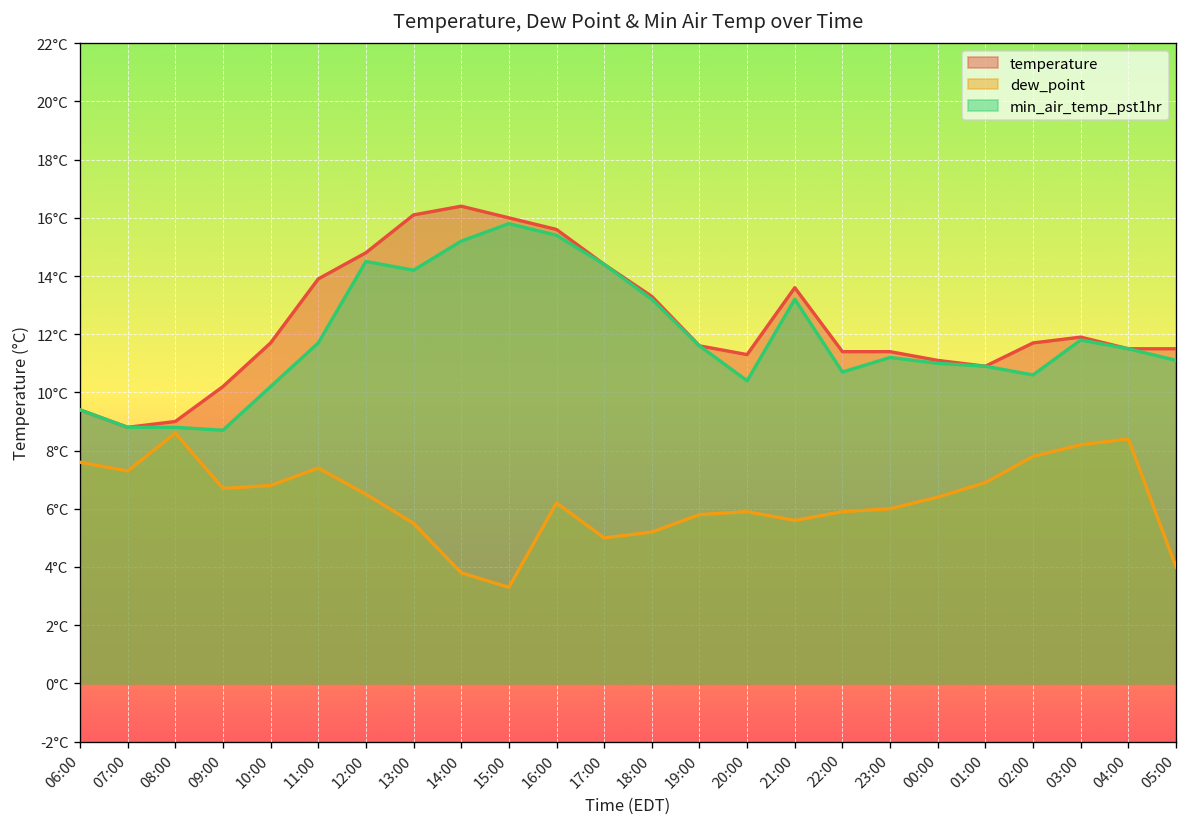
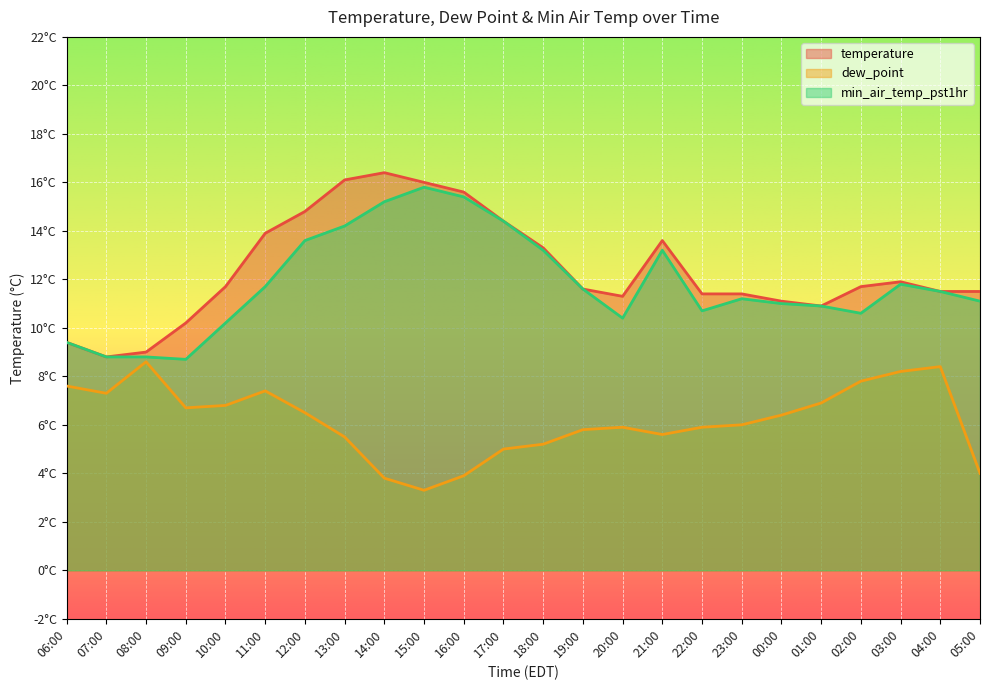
min_air_temp_pst1hr, 12:00: 14.5°C -> 13.6°C
dew_point, 16:00: 6.2°C -> 3.9°C
